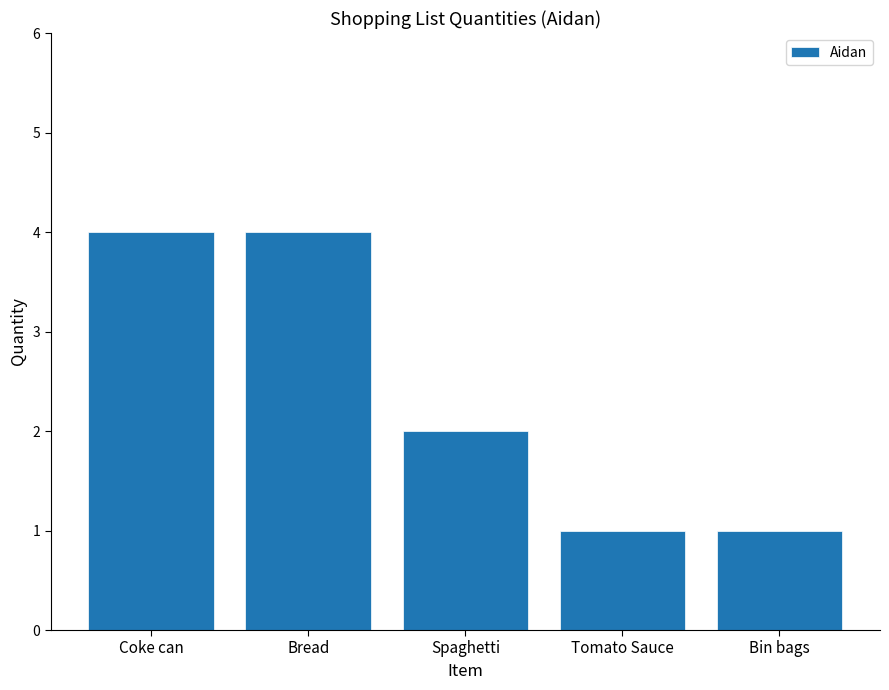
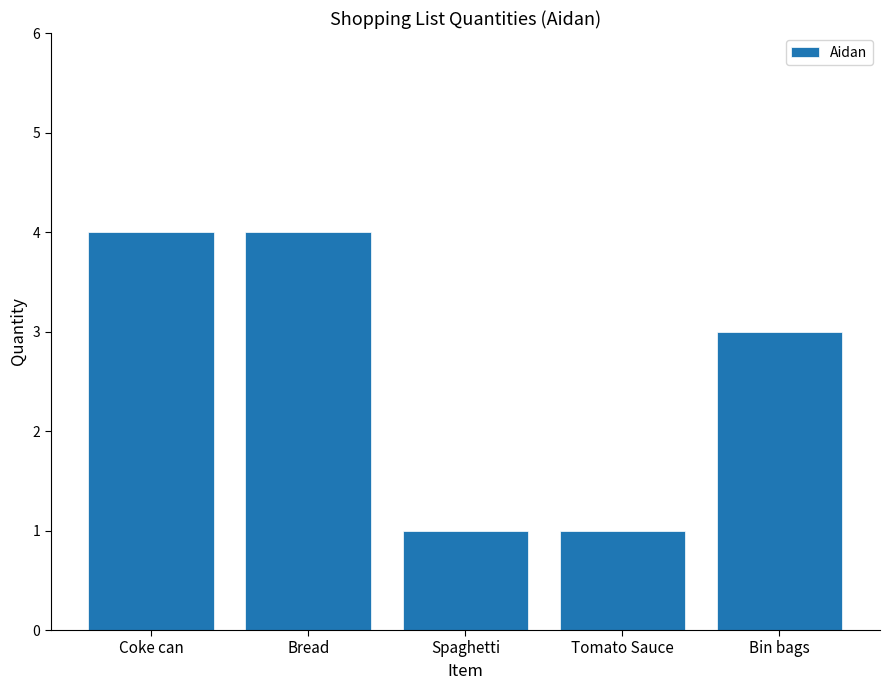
Spaghetti: 2 -> 1
Bin bags: 1 -> 3
